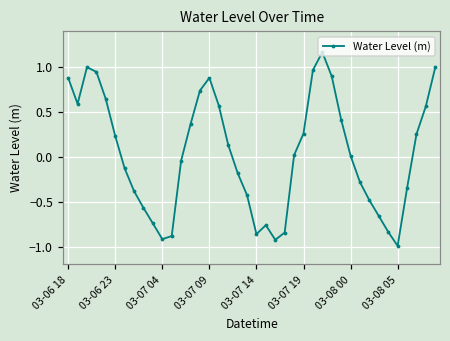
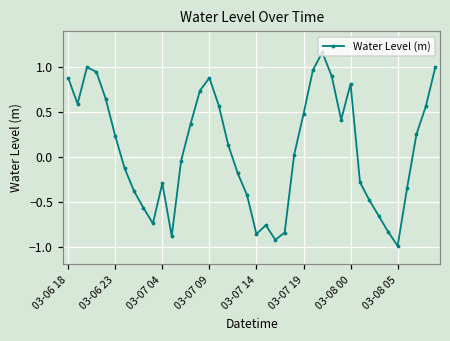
03-07 04: -0.9 -> -0.3
03-07 19: 0.3 -> 0.5
03-08 00: 0.0 -> 0.8
